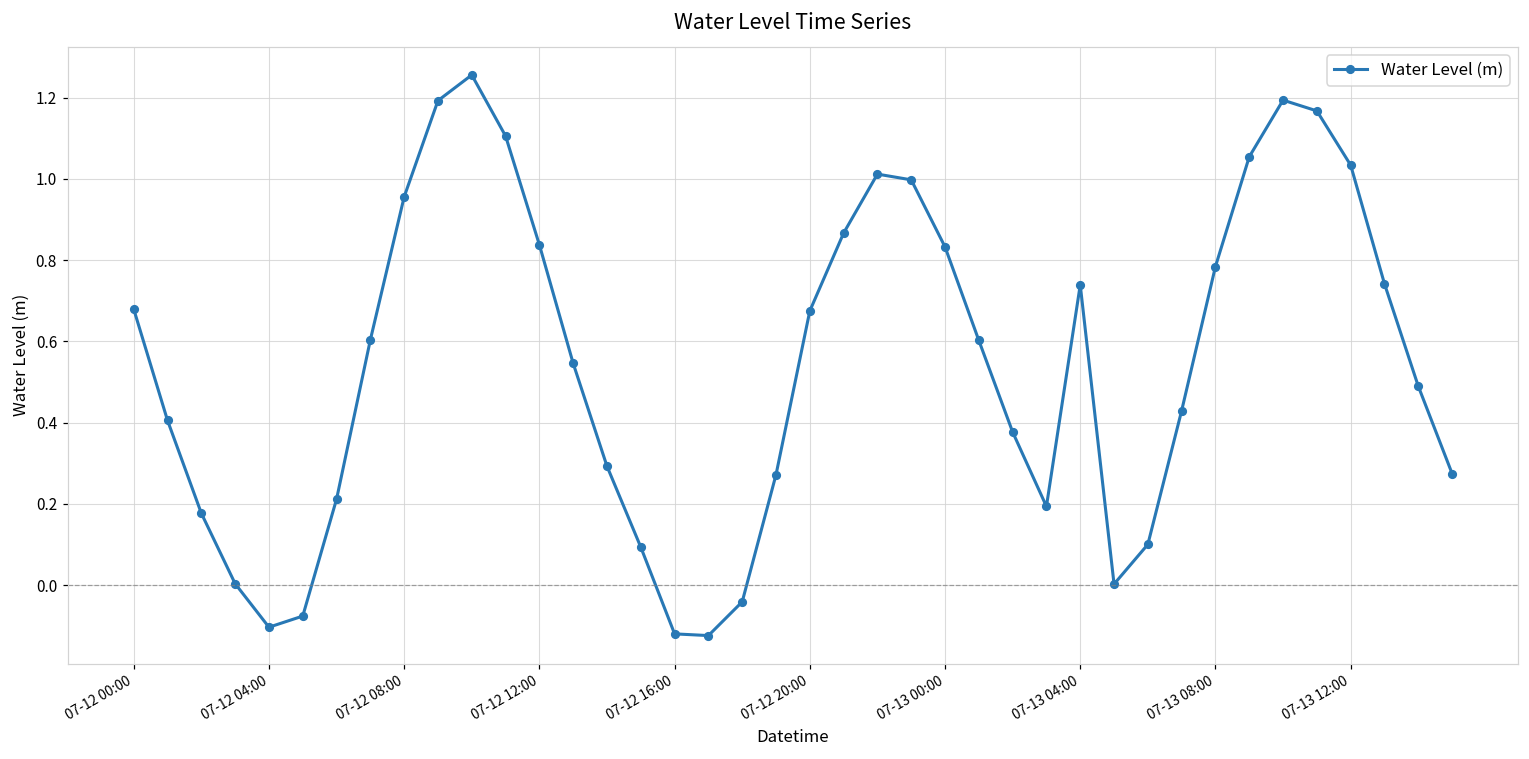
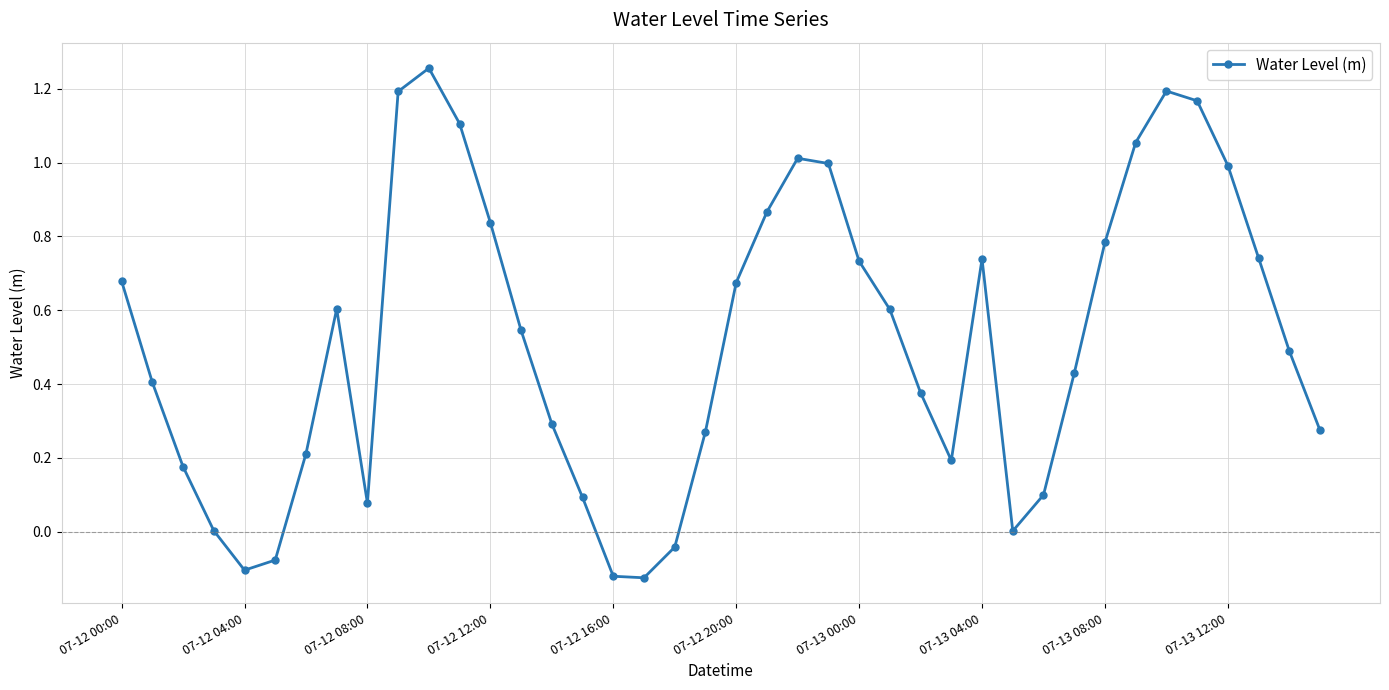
07-12 08:00: 0.96 -> 0.08
07-13 00:00: 0.83 -> 0.73
07-13 12:00: 1.03 -> 0.99
